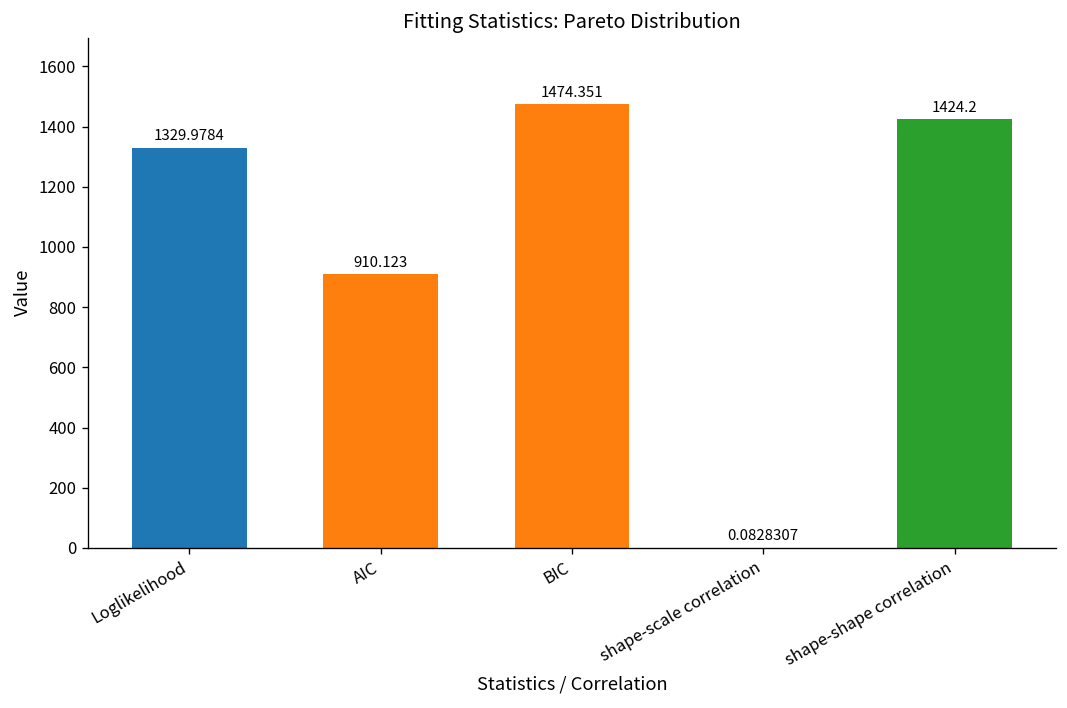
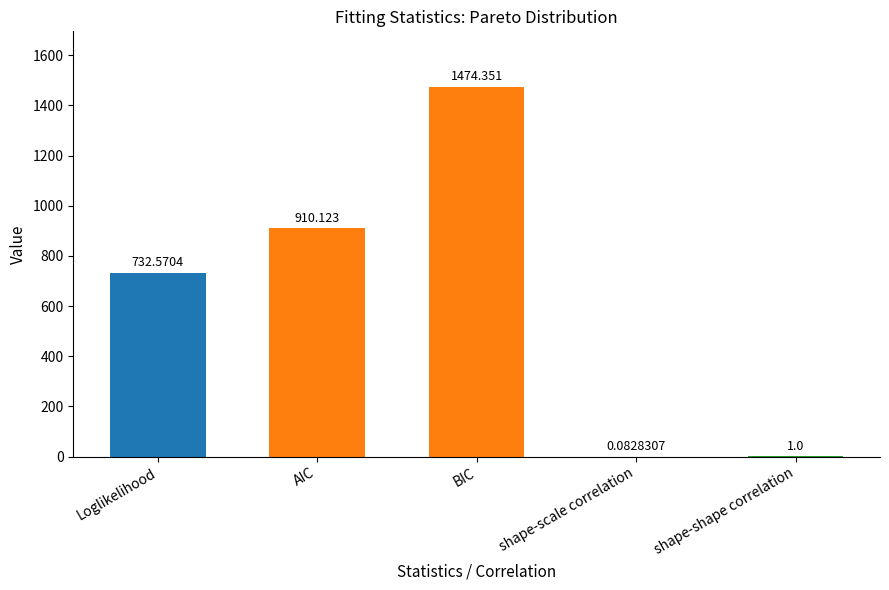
Loglikelihood: 1329.9784 -> 732.5704
shape-shape correlation: 1424.2 -> 1.0
